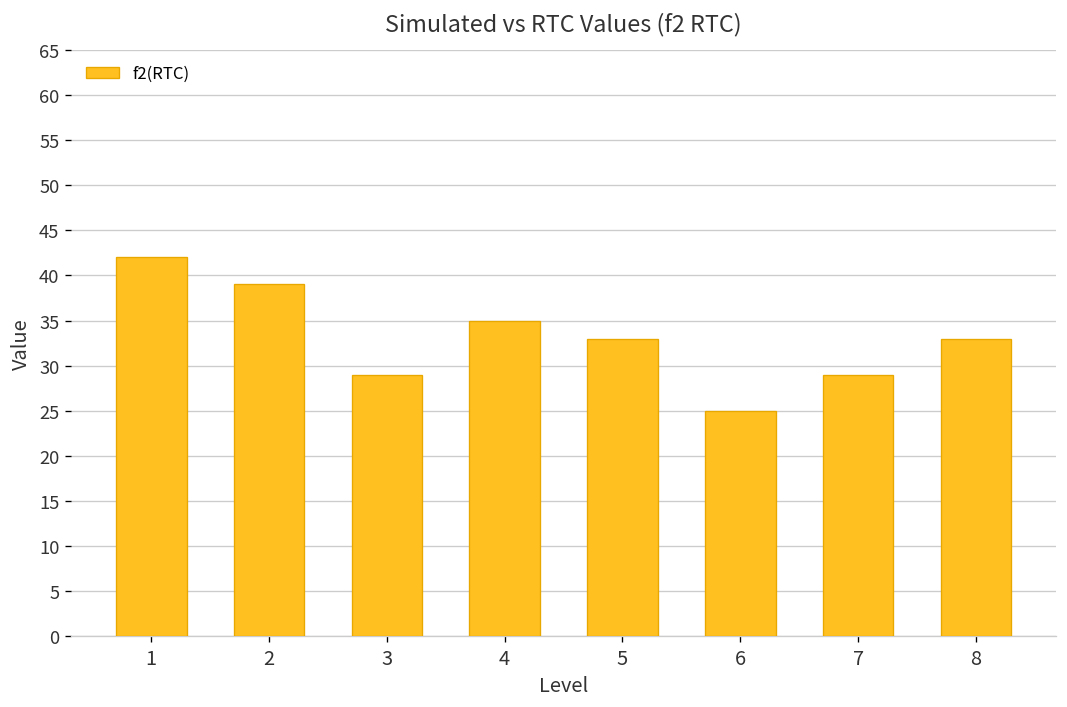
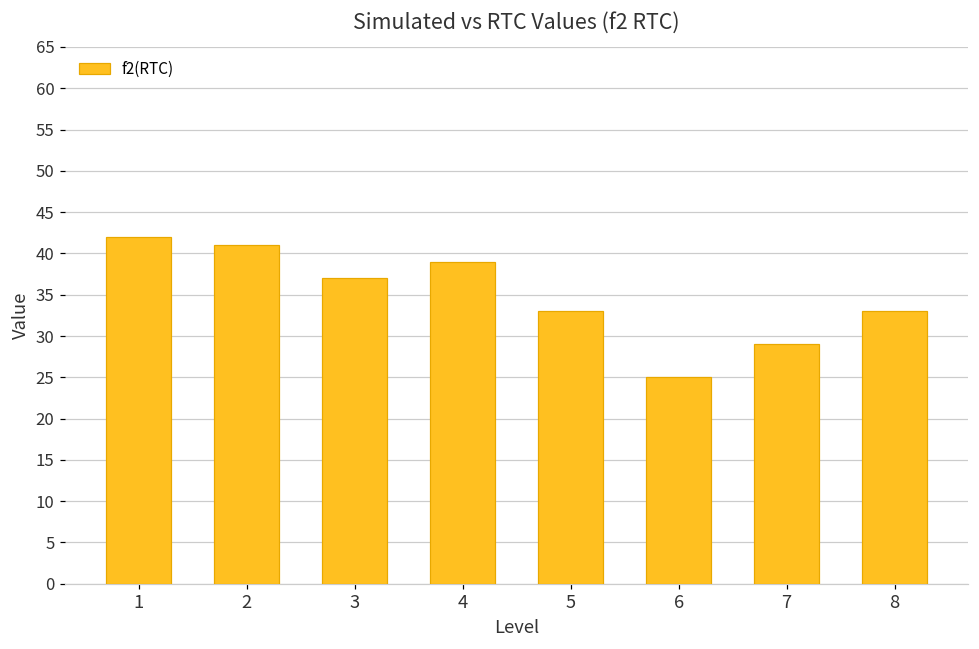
2: 39 -> 41
3: 29 -> 37
4: 35 -> 39
